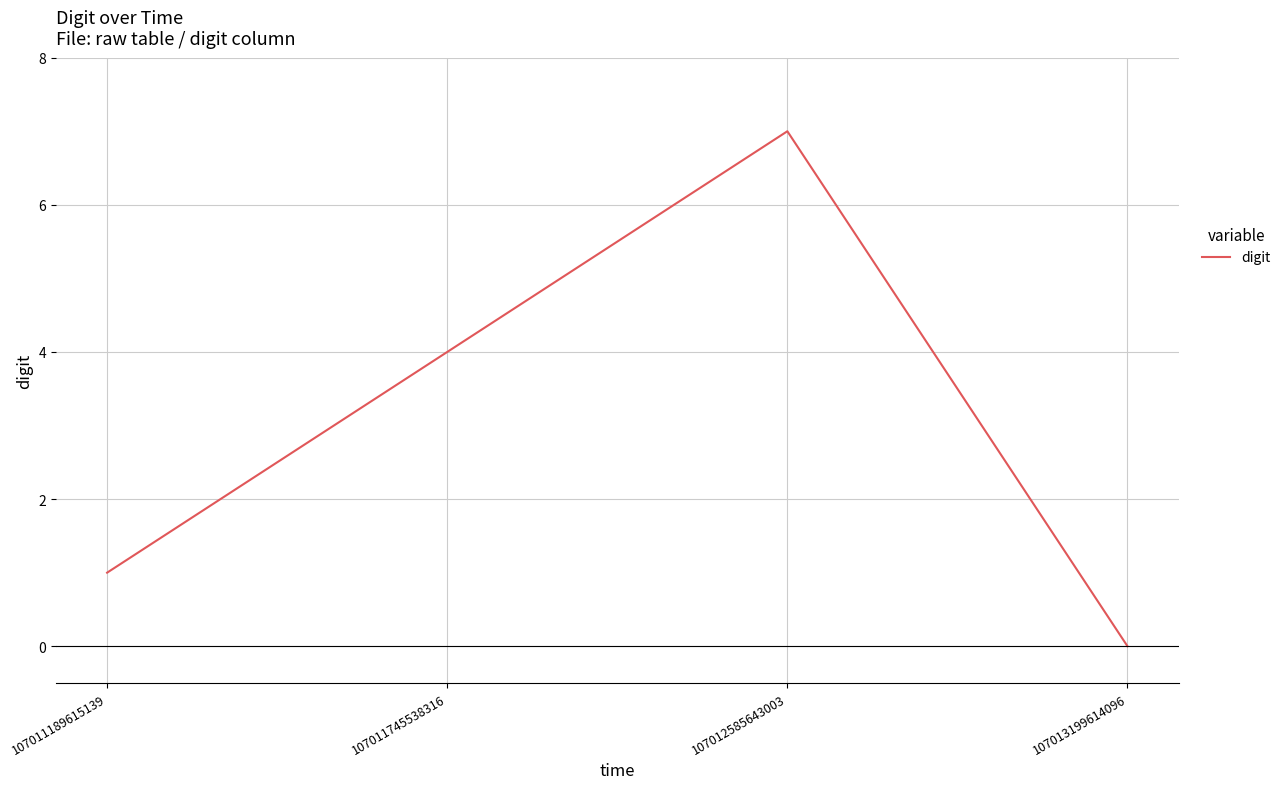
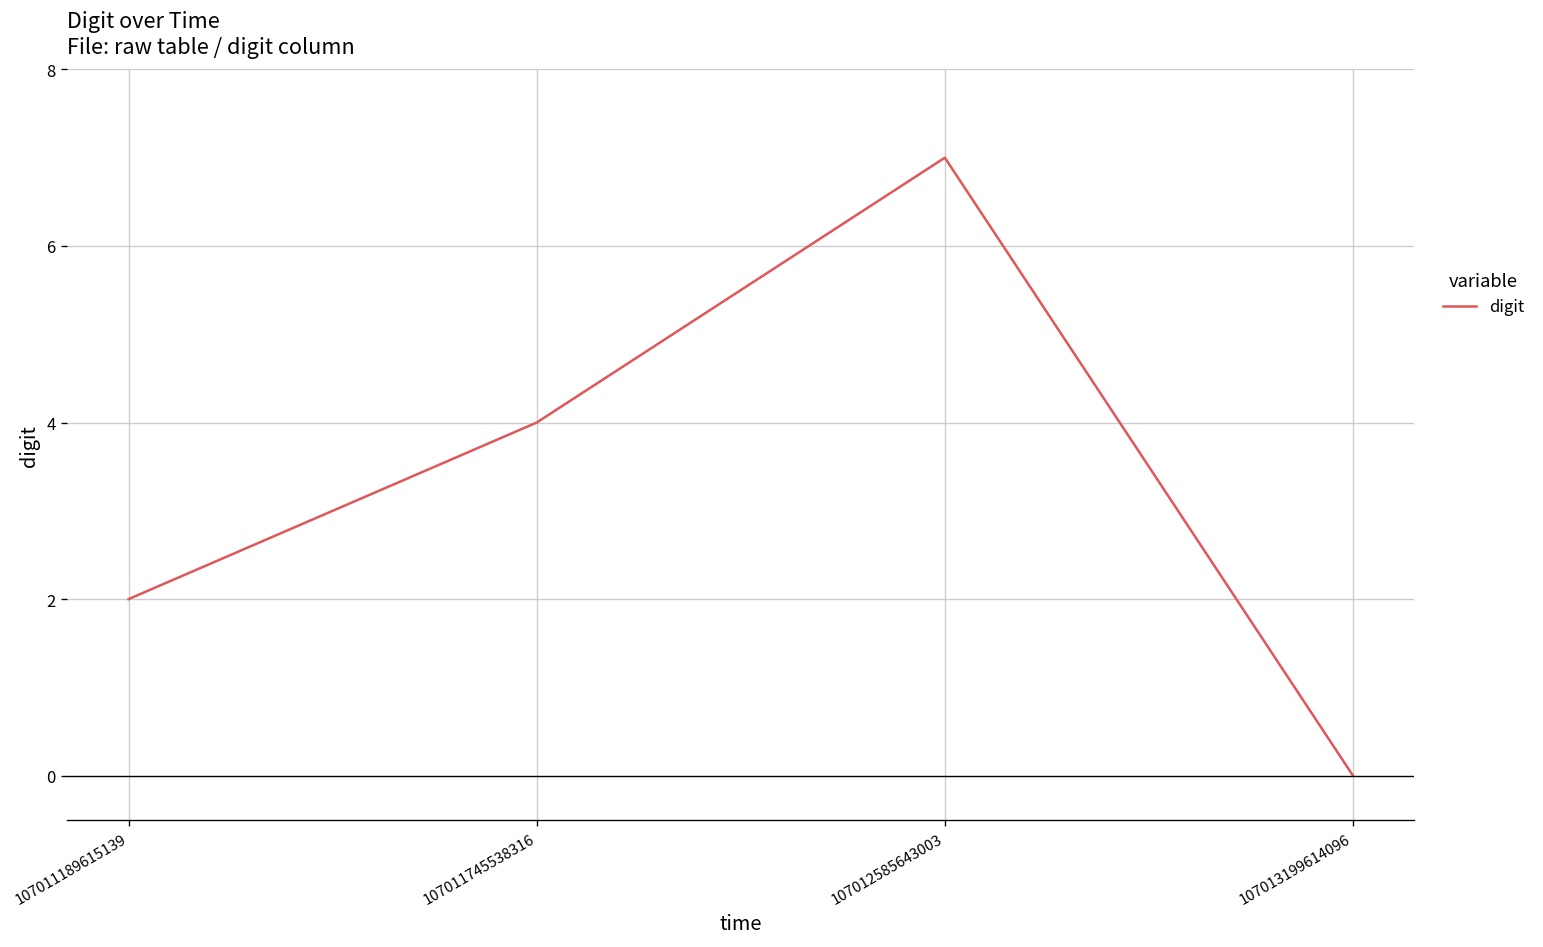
107011189615139: 1 -> 2
